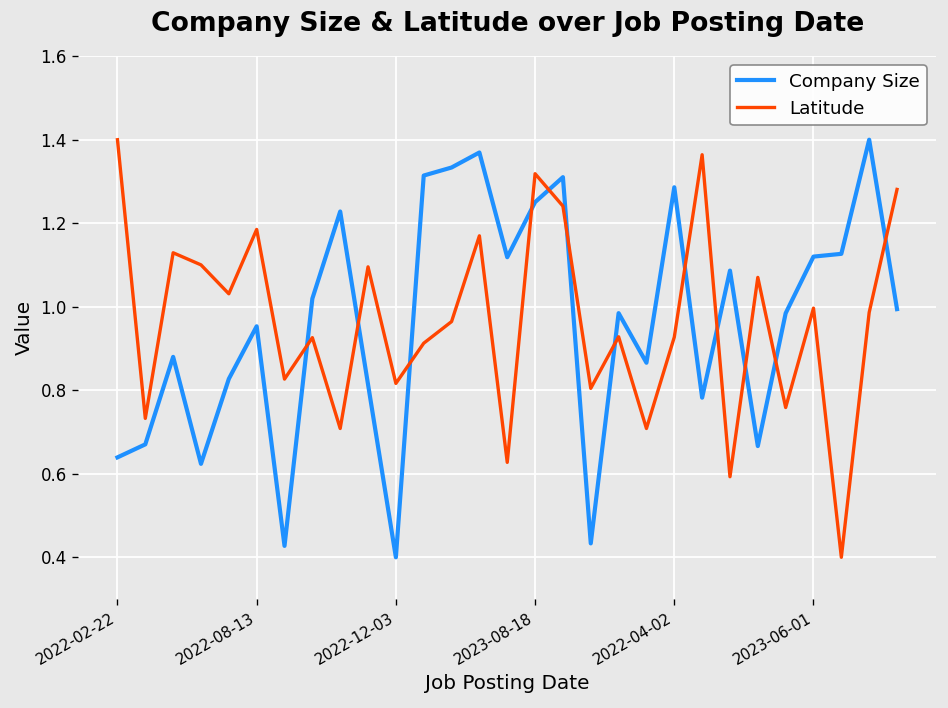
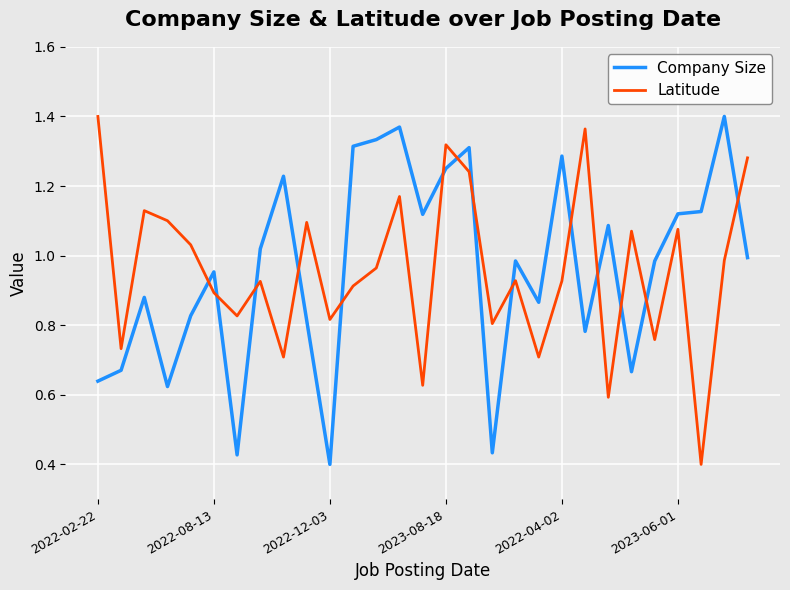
Latitude, 2022-08-13: 1.19 -> 0.89
Latitude, 2023-06-01: 1.00 -> 1.08
